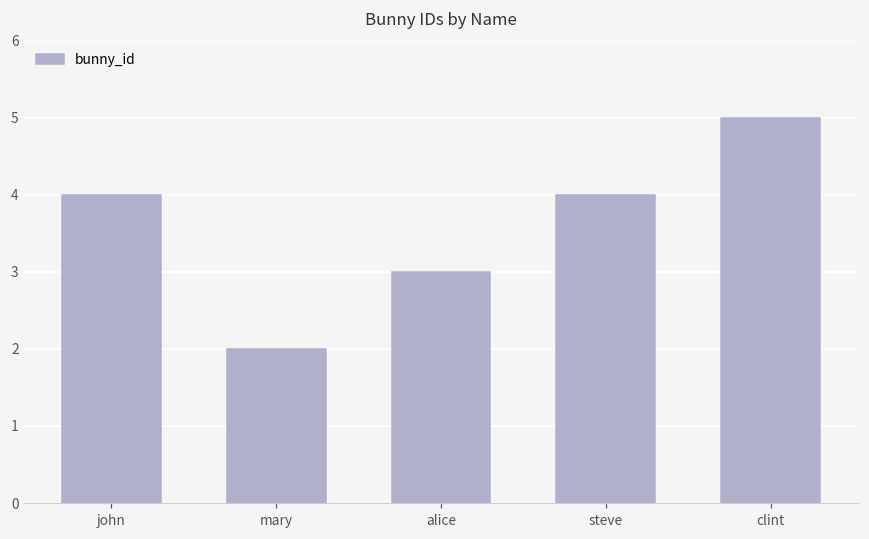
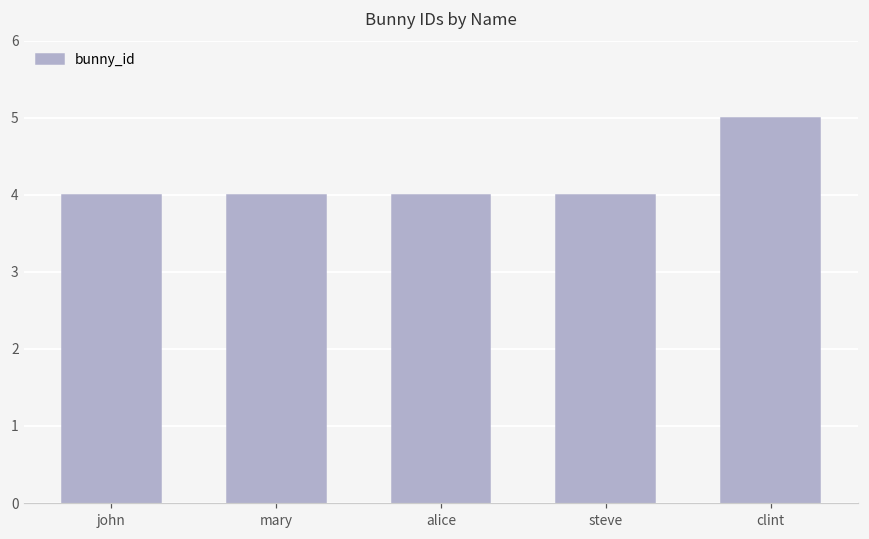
mary: 2 -> 4
alice: 3 -> 4
